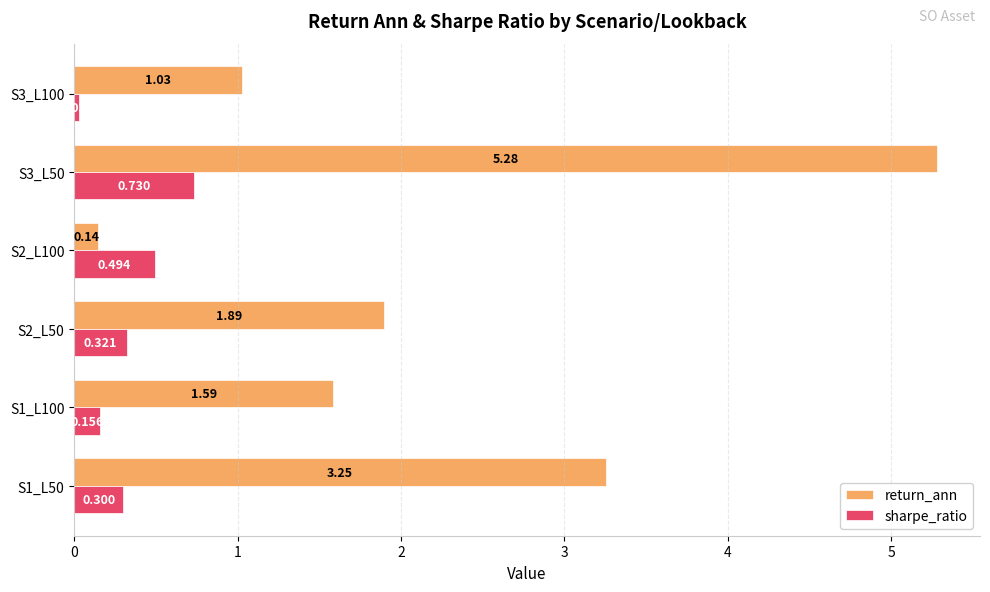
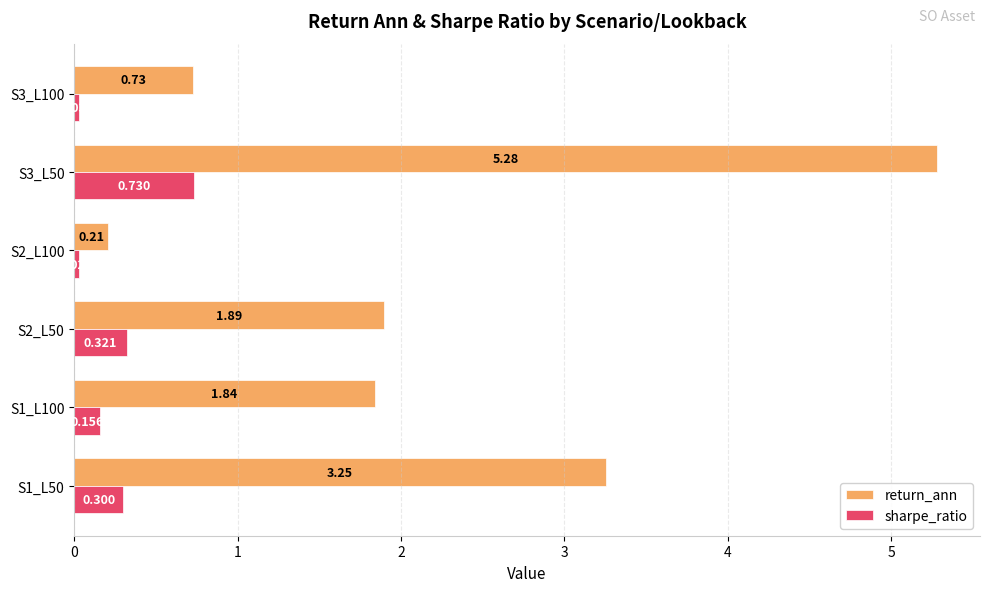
return_ann, S3_L100: 1.03 -> 0.73
return_ann, S2_L100: 0.14 -> 0.21
sharpe_ratio, S2_L100: 0.49 -> 0.03
return_ann, S1_L100: 1.59 -> 1.84
